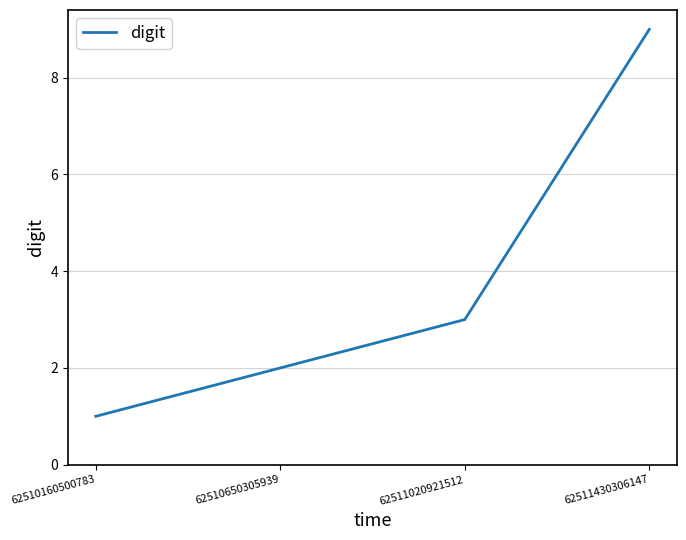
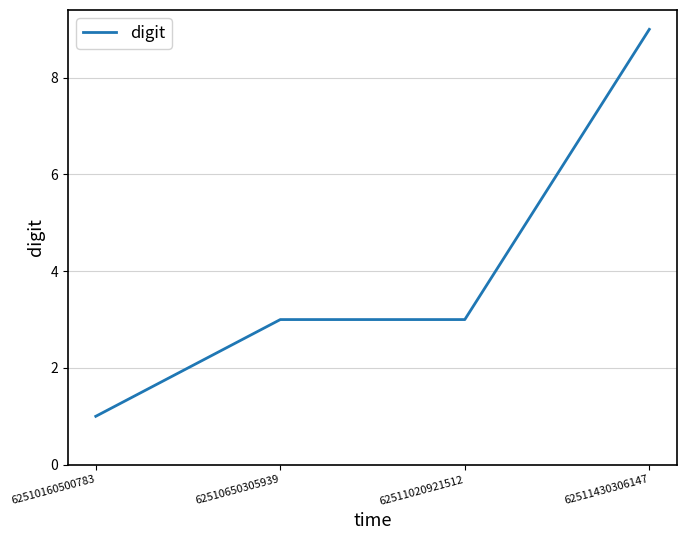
62510650305939: 2 -> 3
